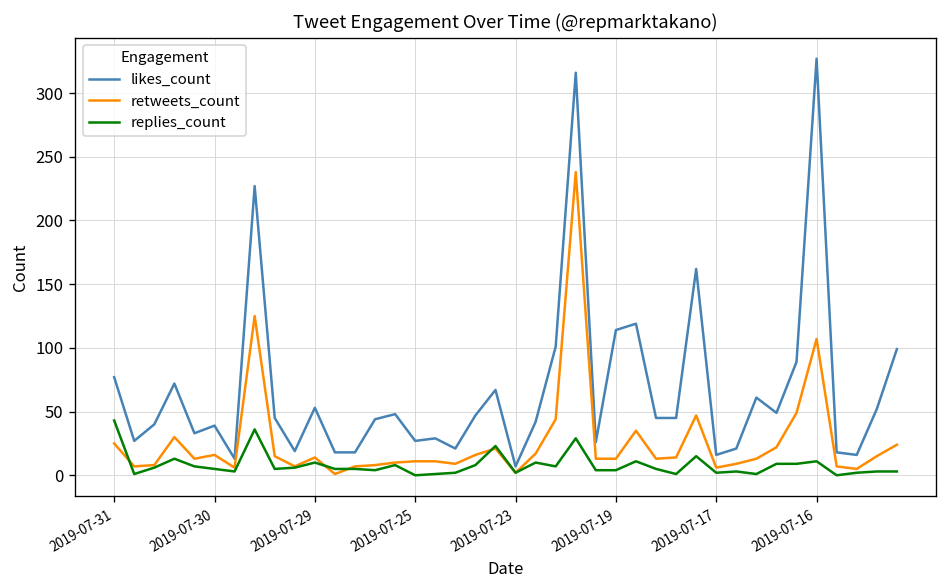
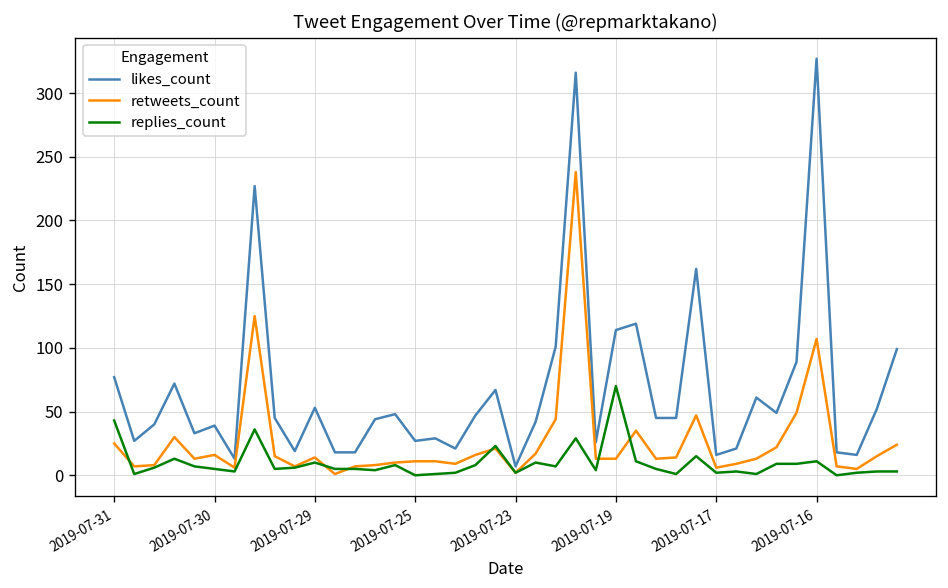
replies_count, 2019-07-19: 4 -> 70
